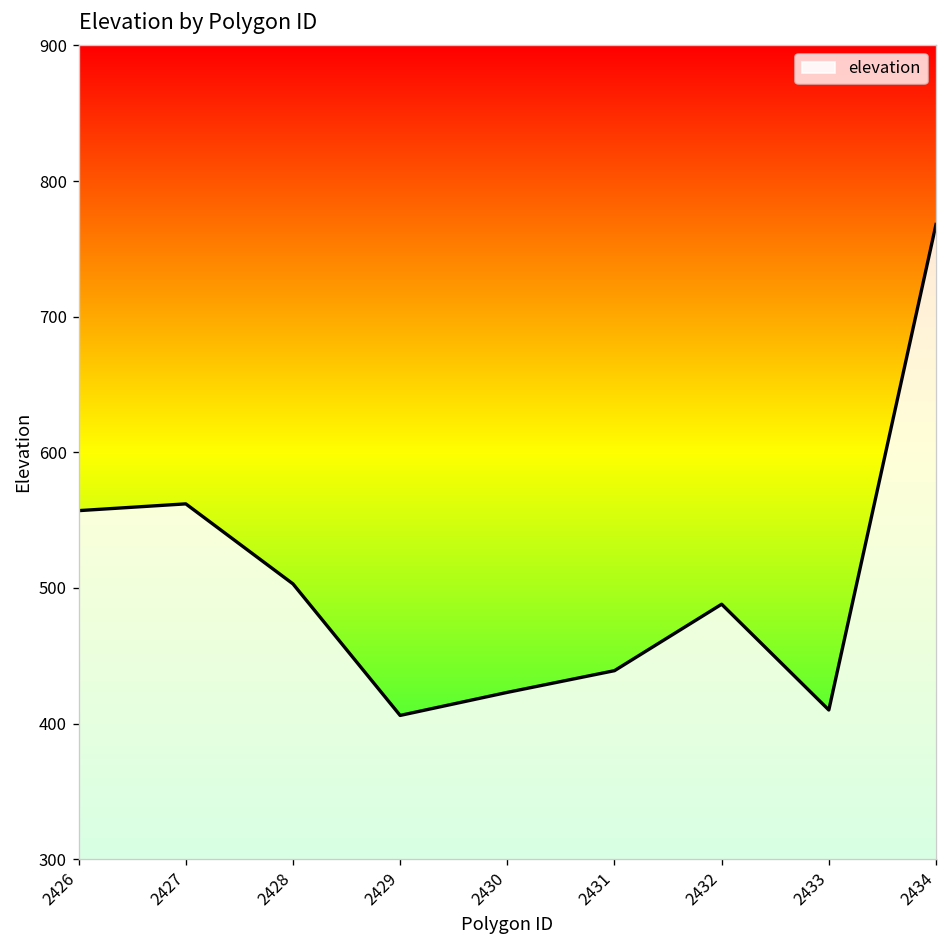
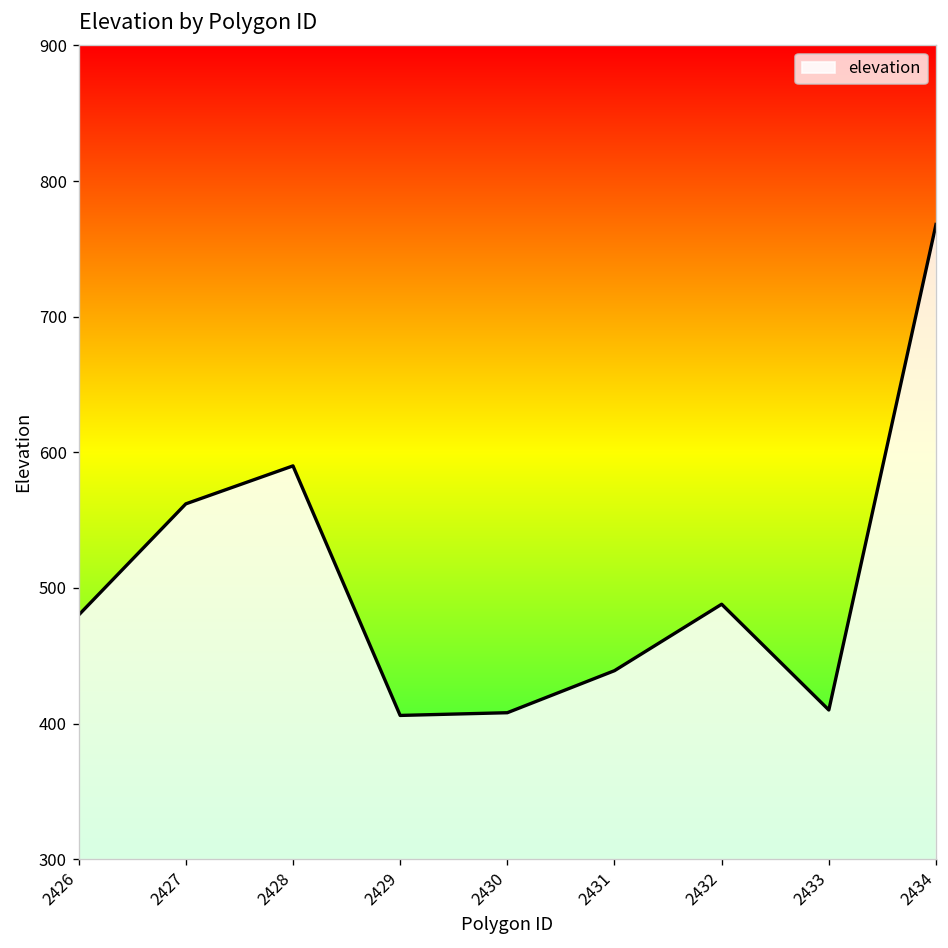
2426: 557 -> 480
2428: 503 -> 590
2430: 423 -> 408
